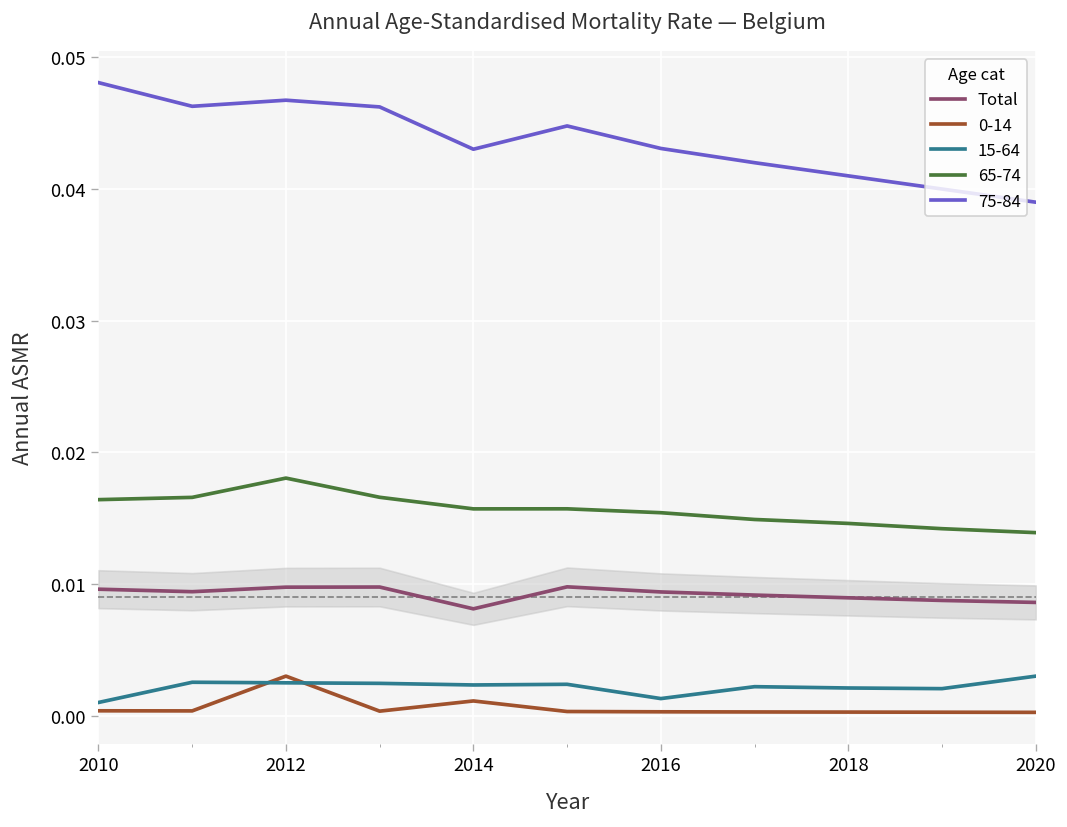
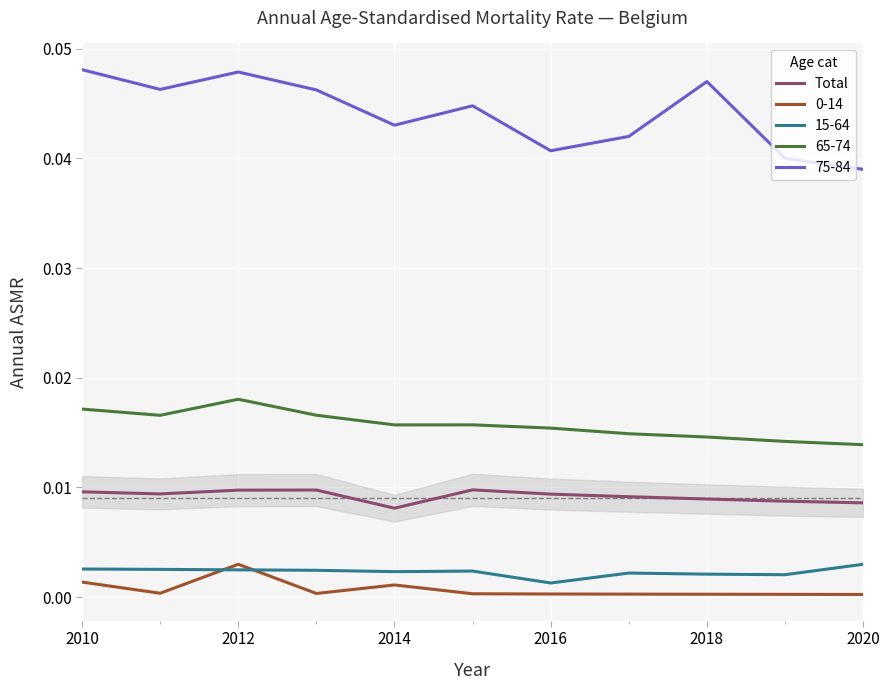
0-14, 2010: 0.0004 -> 0.0014
15-64, 2010: 0.0010 -> 0.0026
65-74, 2010: 0.0164 -> 0.0171
75-84, 2012: 0.0467 -> 0.0479
75-84, 2016: 0.0431 -> 0.0407
75-84, 2018: 0.041 -> 0.047
